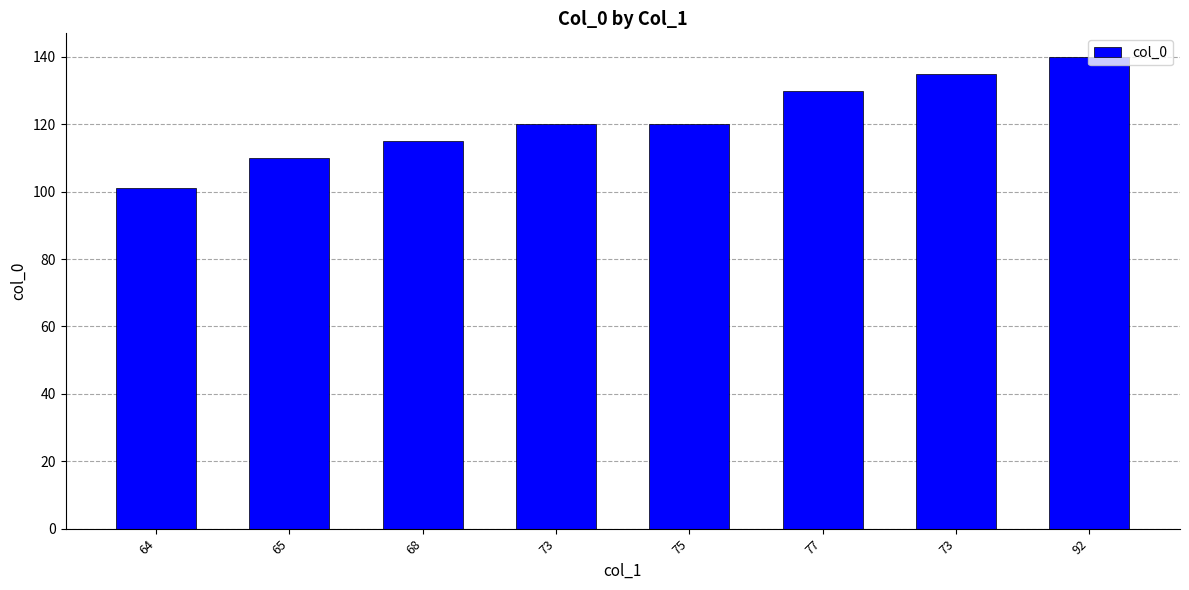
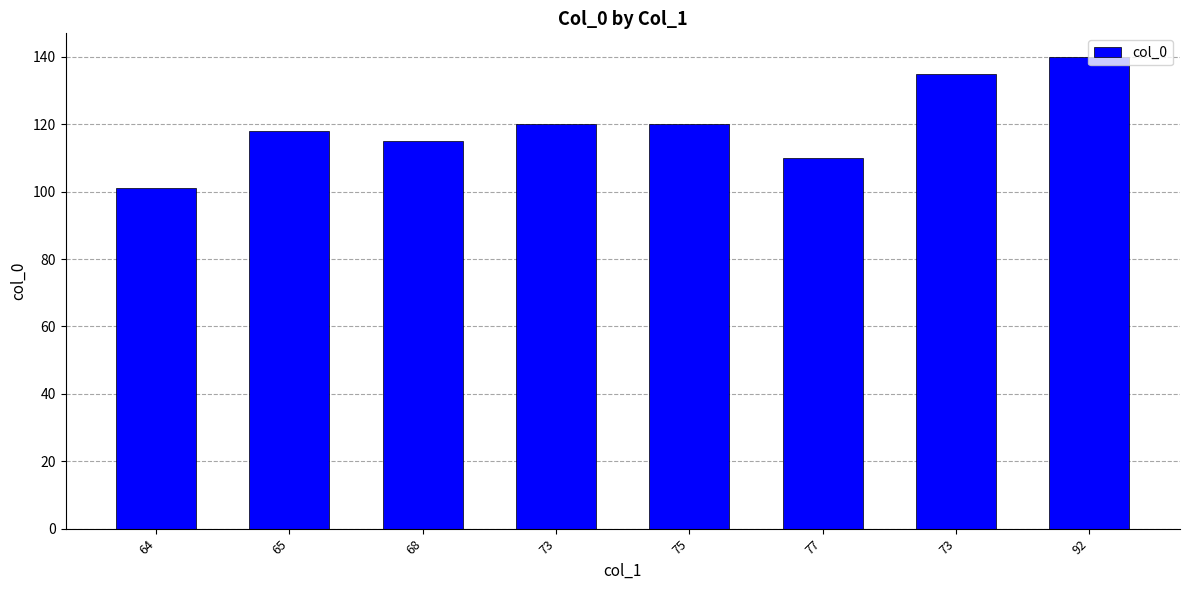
65: 110 -> 118
77: 130 -> 110
